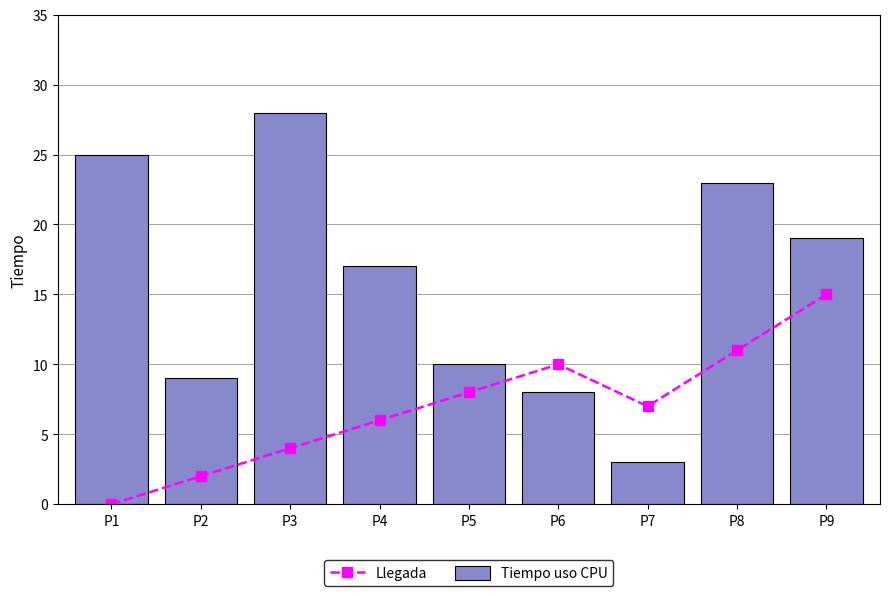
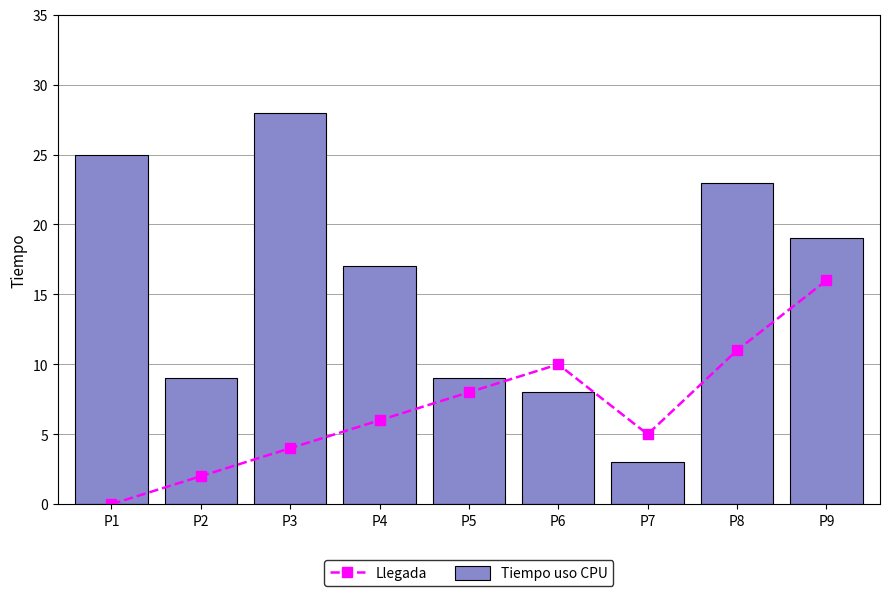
Tiempo uso CPU, P5: 10 -> 9
Llegada, P7: 7 -> 5
Llegada, P9: 15 -> 16
